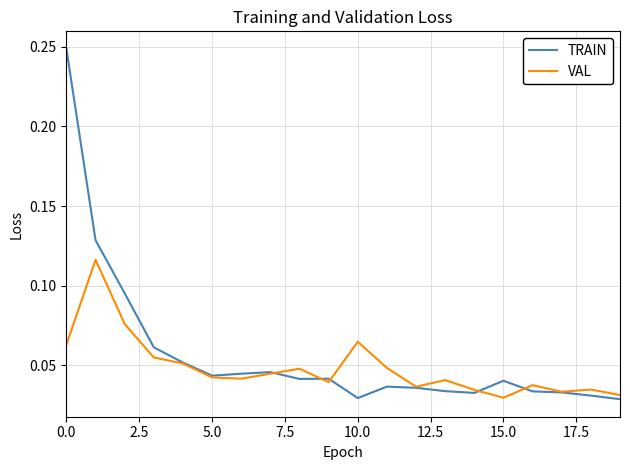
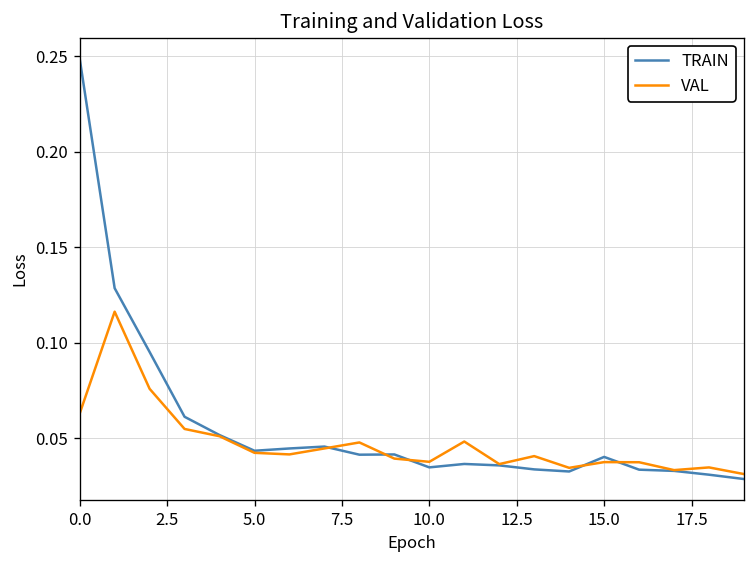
TRAIN, 10.0: 0.029 -> 0.035
VAL, 10.0: 0.065 -> 0.038
VAL, 15.0: 0.030 -> 0.038
